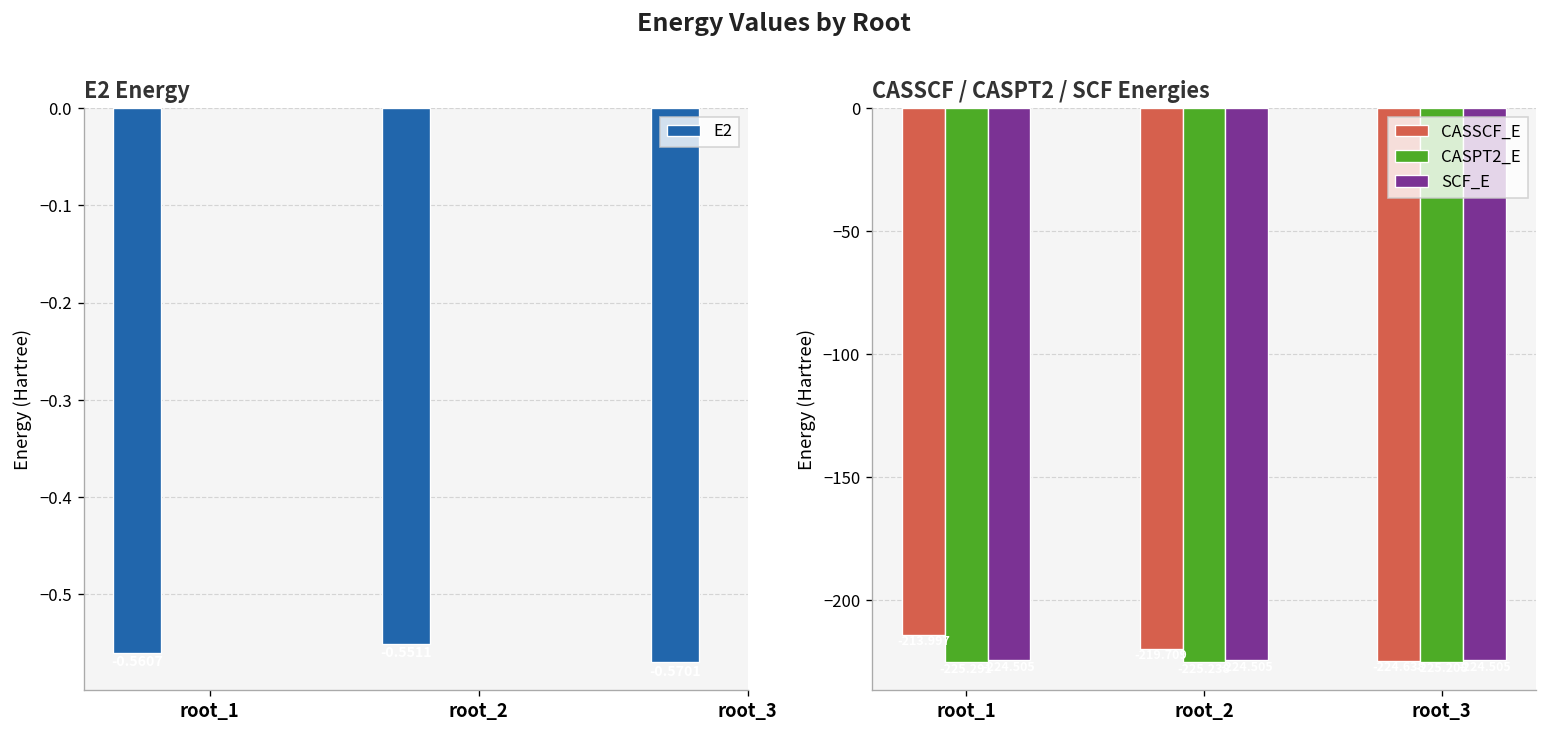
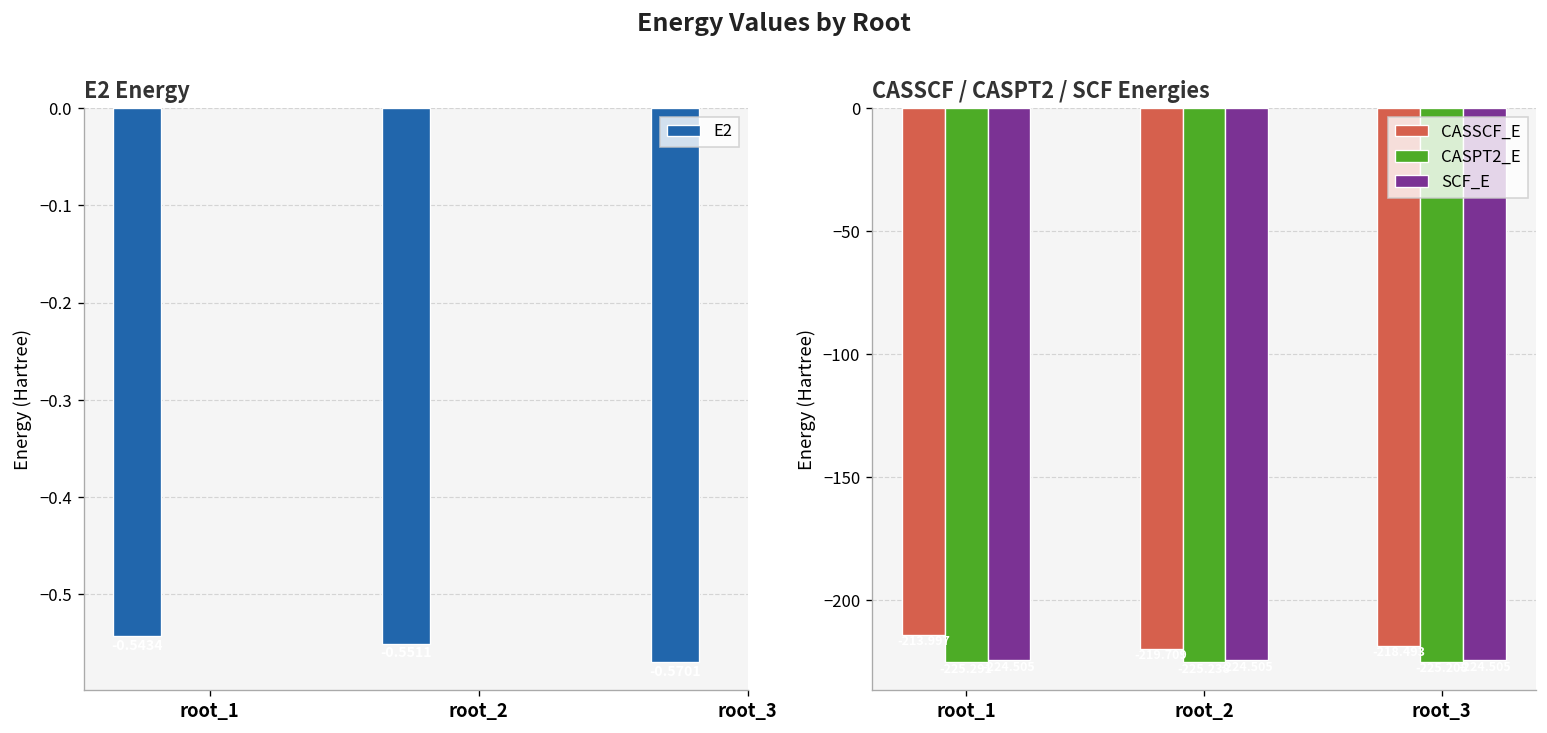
E2 Energy, root_1: -0.56 -> -0.54
CASSCF / CASPT2 / SCF Energies, CASSCF_E, root_3: -225 -> -218
